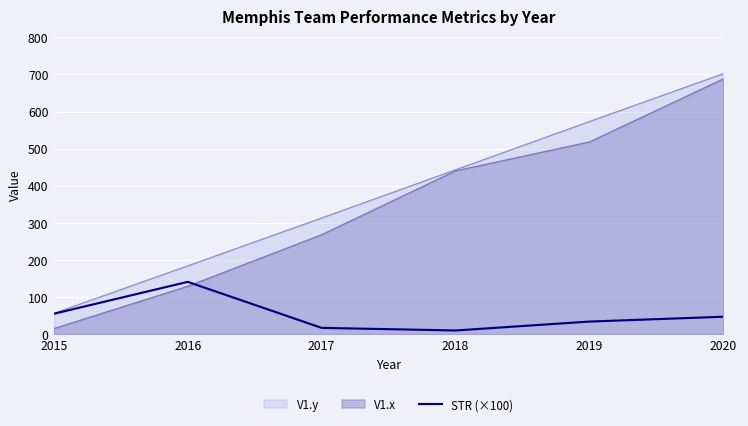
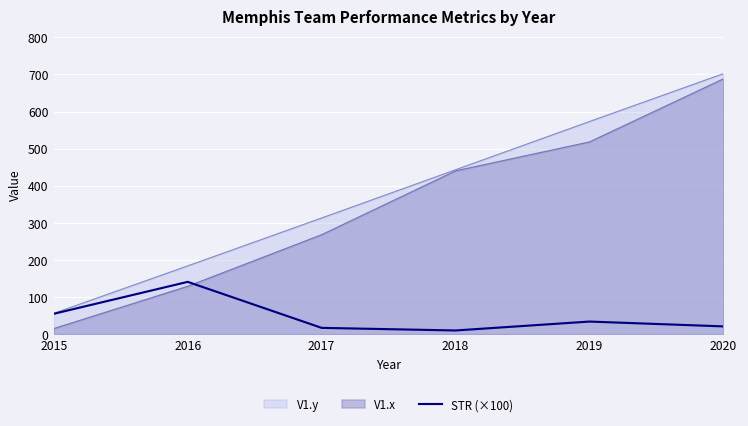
STR (×100), 2020: 50 -> 20
